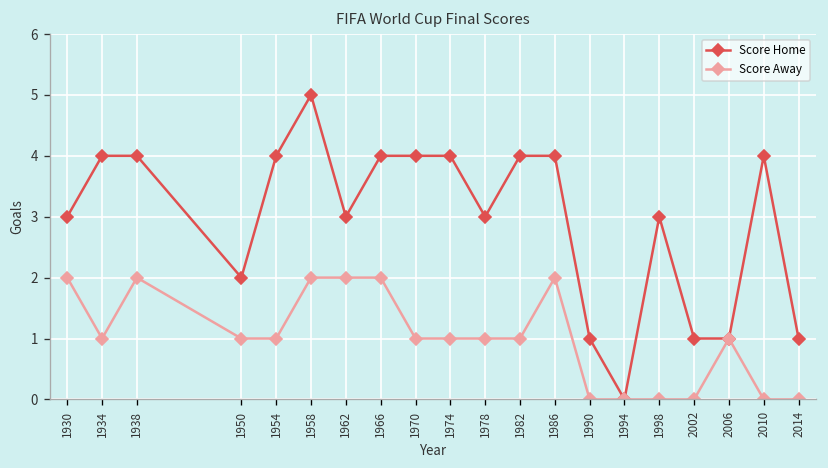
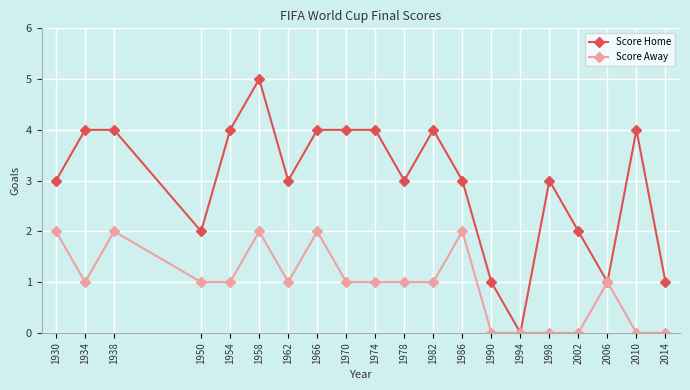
Score Away, 1962: 2 -> 1
Score Home, 1986: 4 -> 3
Score Home, 2002: 1 -> 2
